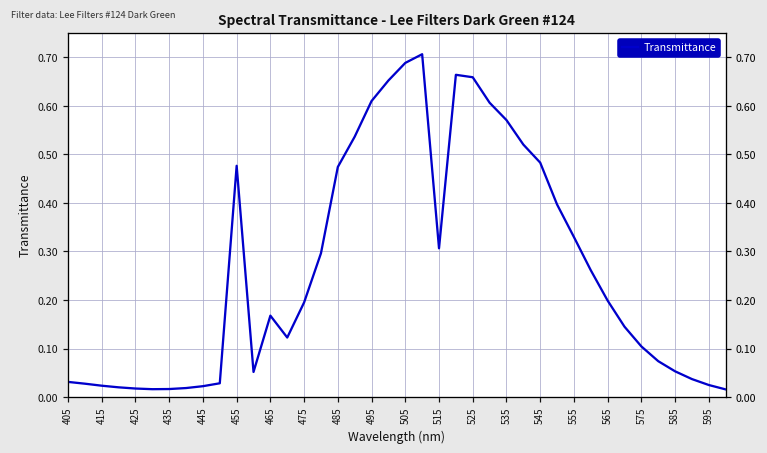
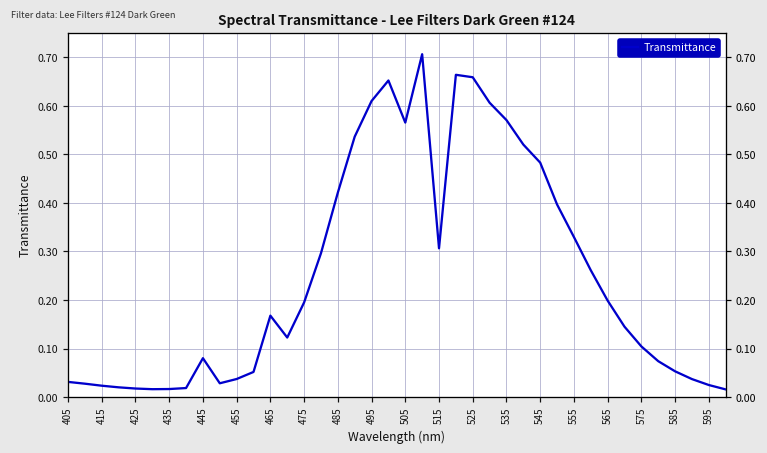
445: 0.02 -> 0.08
455: 0.48 -> 0.04
485: 0.47 -> 0.42
505: 0.69 -> 0.57
